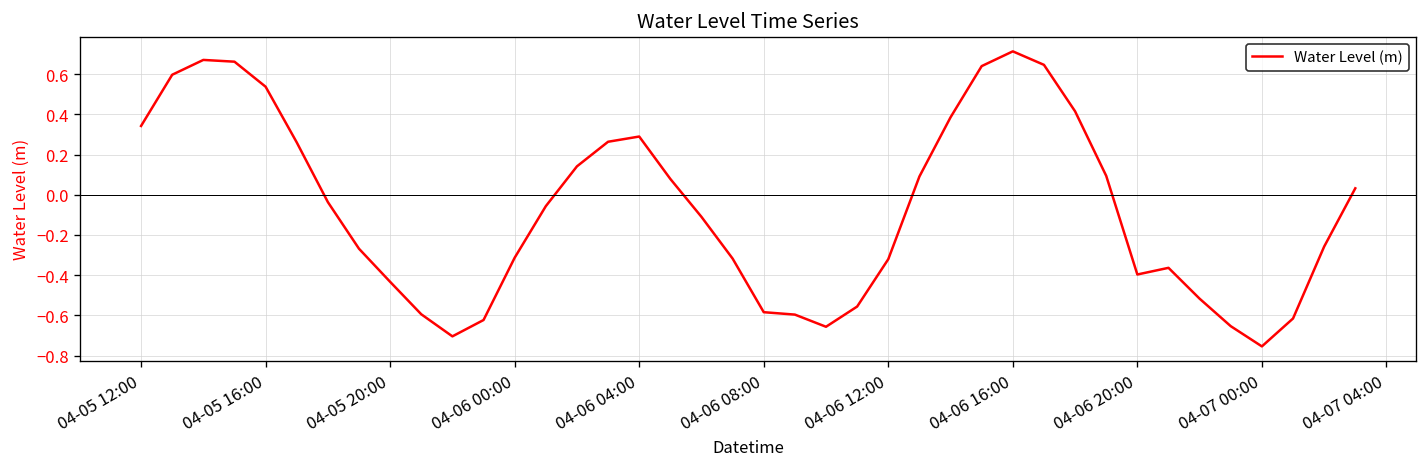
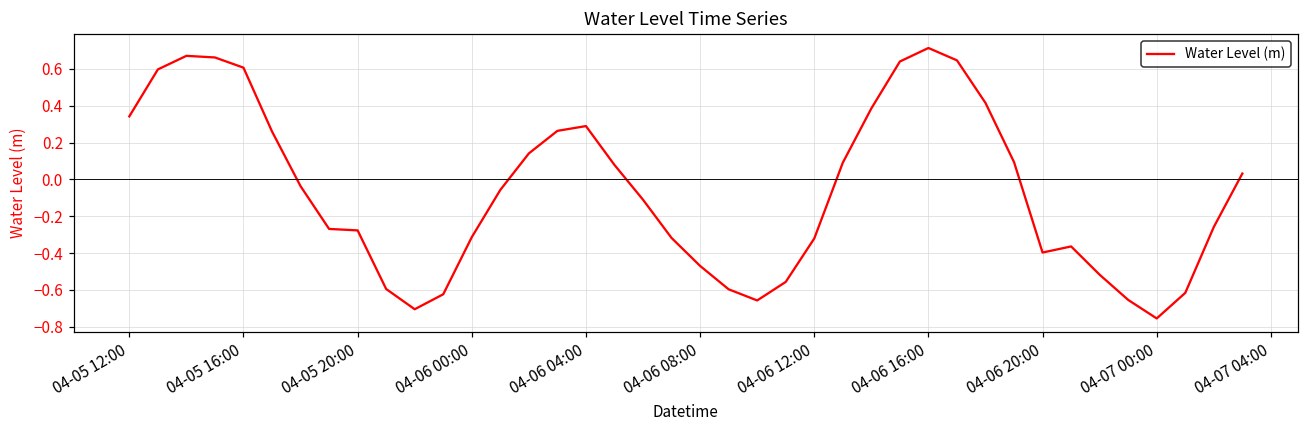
04-05 16:00: 0.54 -> 0.61
04-05 20:00: -0.43 -> -0.28
04-06 08:00: -0.58 -> -0.47
